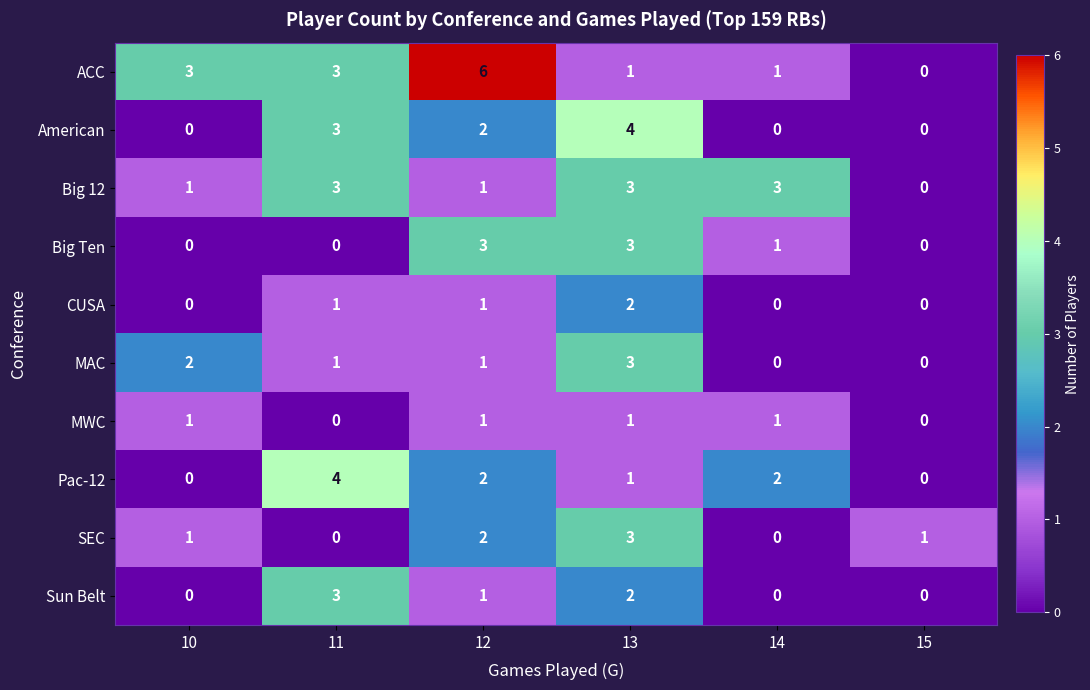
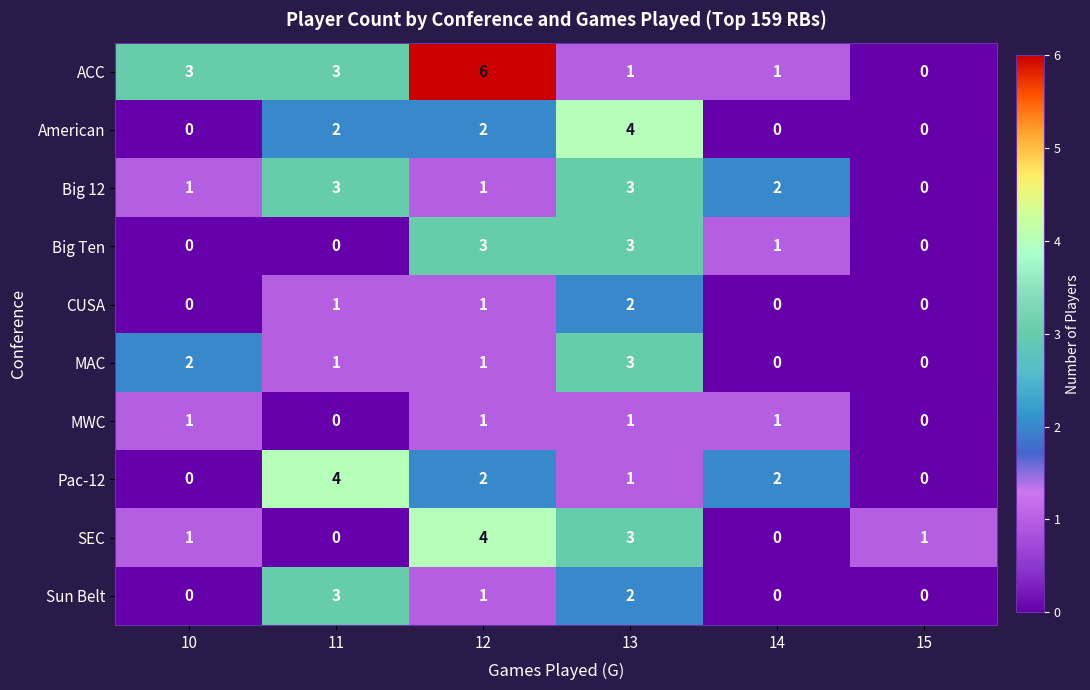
American, 11: 3 -> 2
Big 12, 14: 3 -> 2
SEC, 12: 2 -> 4
